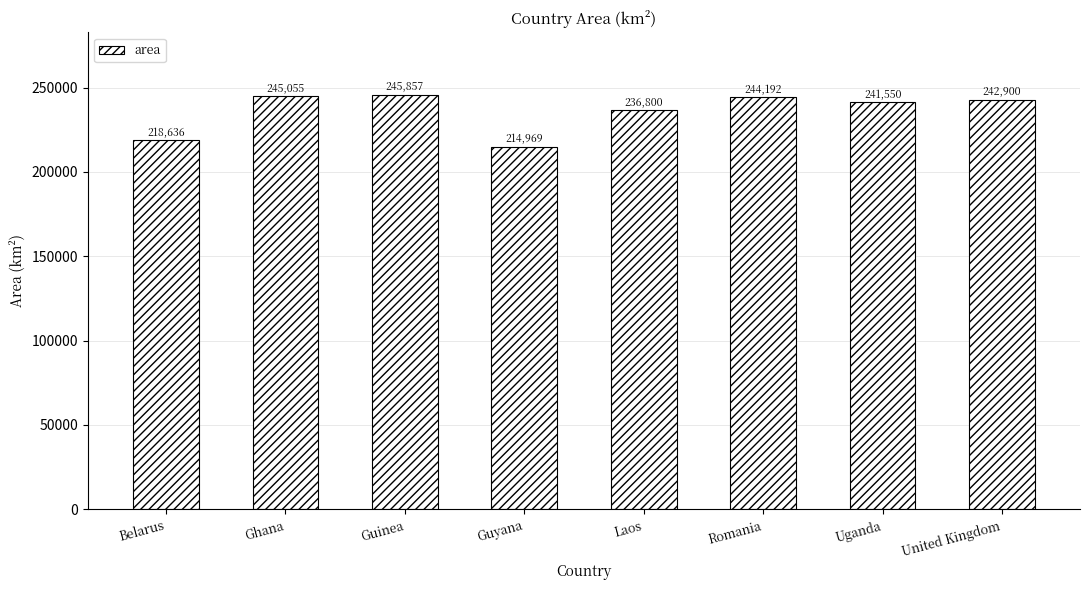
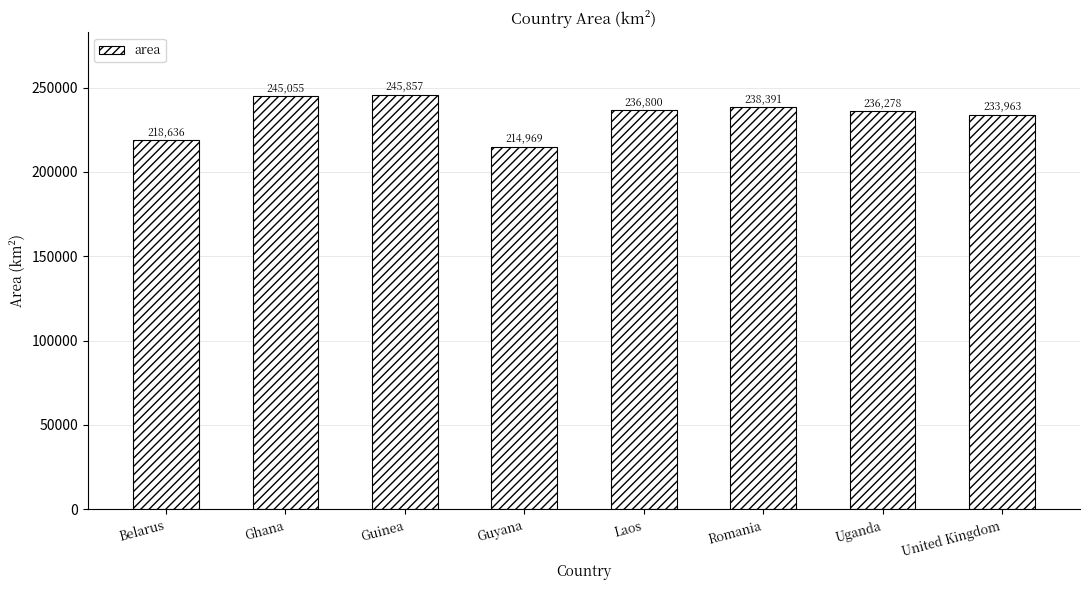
Romania: 244,192 -> 238,391
Uganda: 241,550 -> 236,278
United Kingdom: 242,900 -> 233,963
